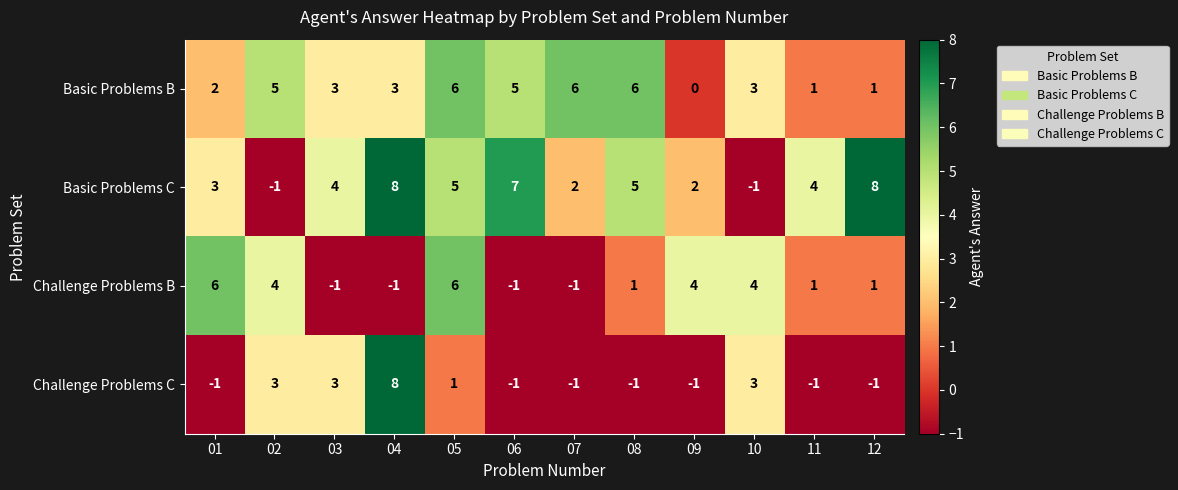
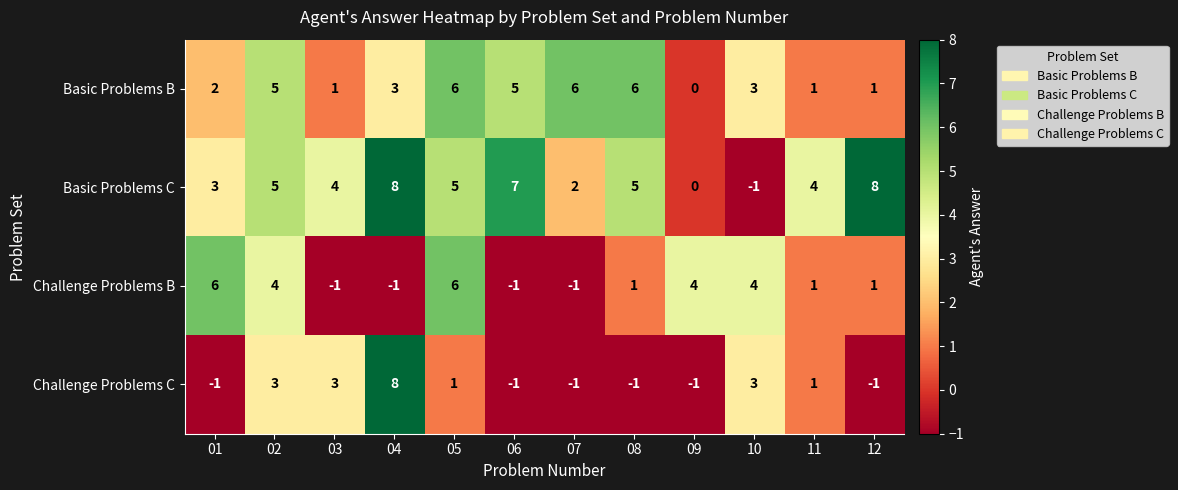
Basic Problems B, 03: 3 -> 1
Basic Problems C, 02: -1 -> 5
Basic Problems C, 09: 2 -> 0
Challenge Problems C, 11: -1 -> 1
